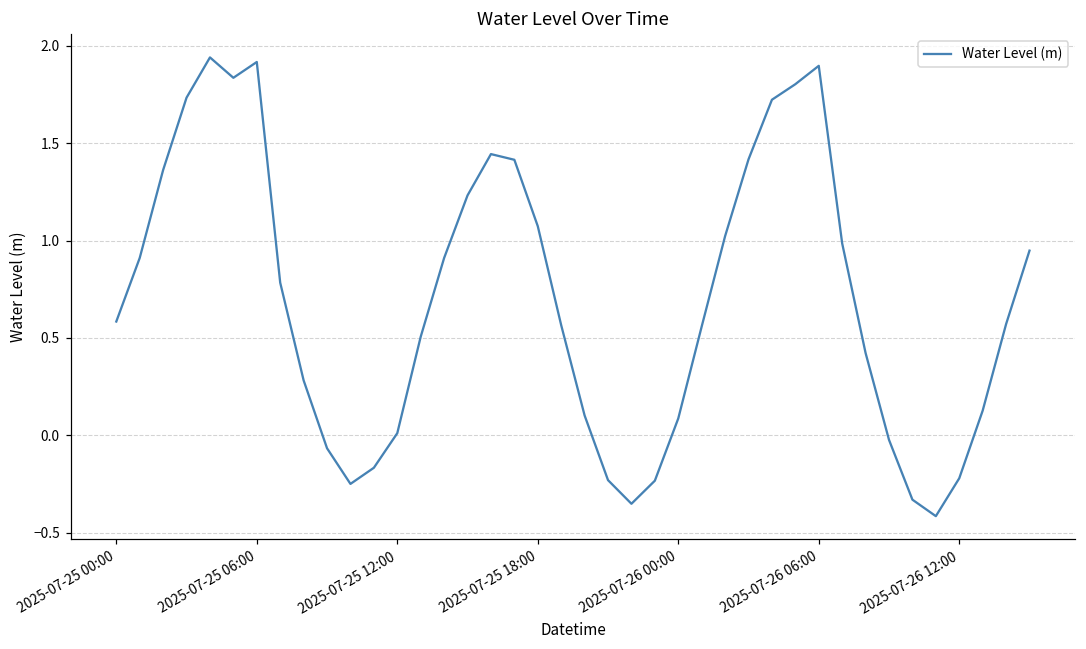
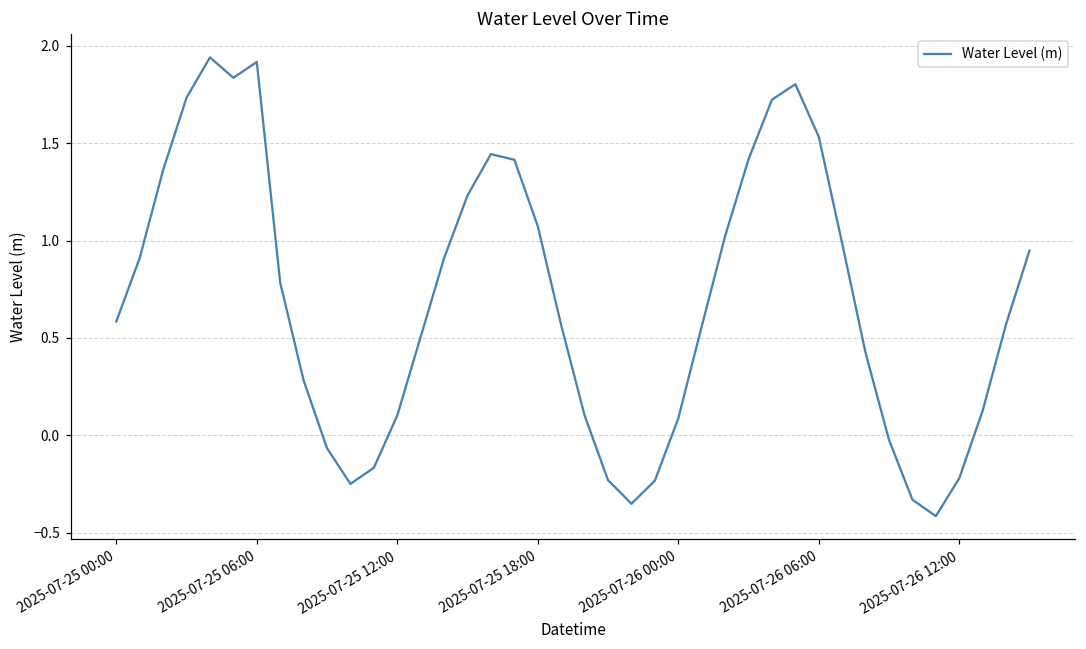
2025-07-25 12:00: 0.01 -> 0.10
2025-07-26 06:00: 1.90 -> 1.53
